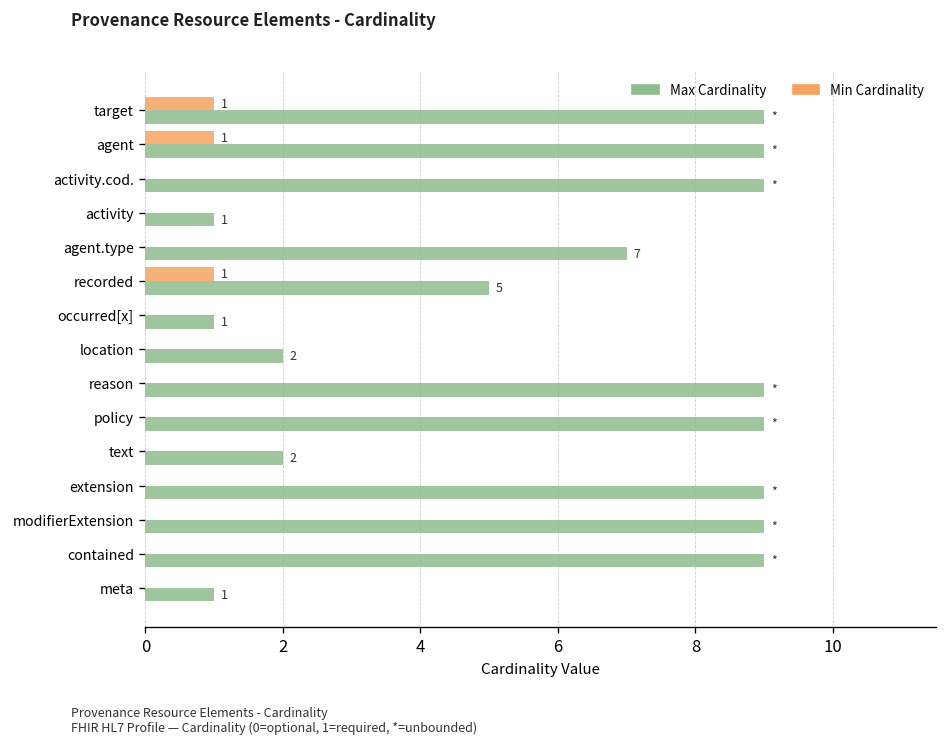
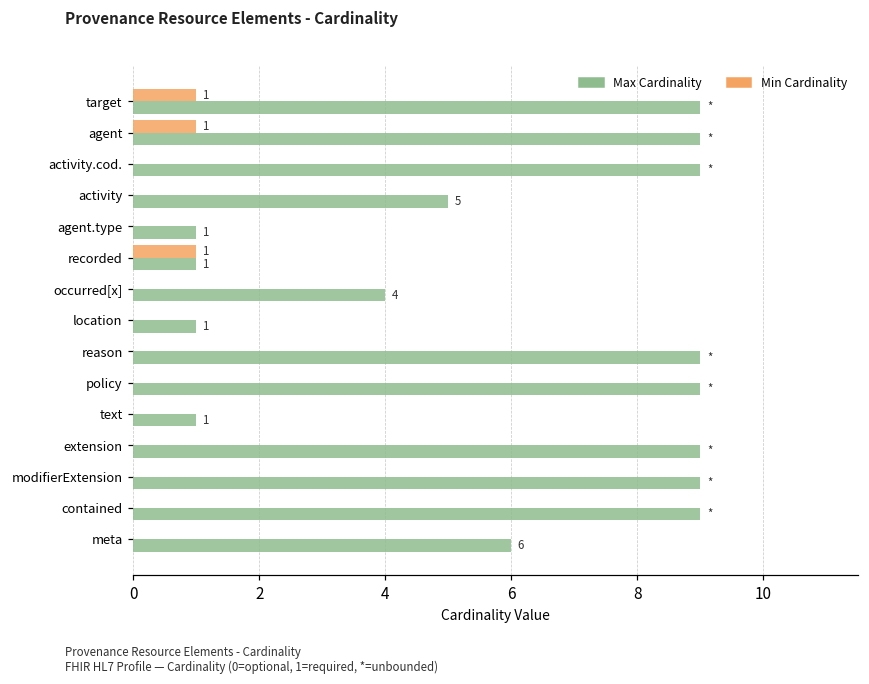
Max Cardinality, activity: 1 -> 5
Max Cardinality, agent.type: 7 -> 1
Max Cardinality, recorded: 5 -> 1
Max Cardinality, occurred[x]: 1 -> 4
Max Cardinality, location: 2 -> 1
Max Cardinality, text: 2 -> 1
Max Cardinality, meta: 1 -> 6
